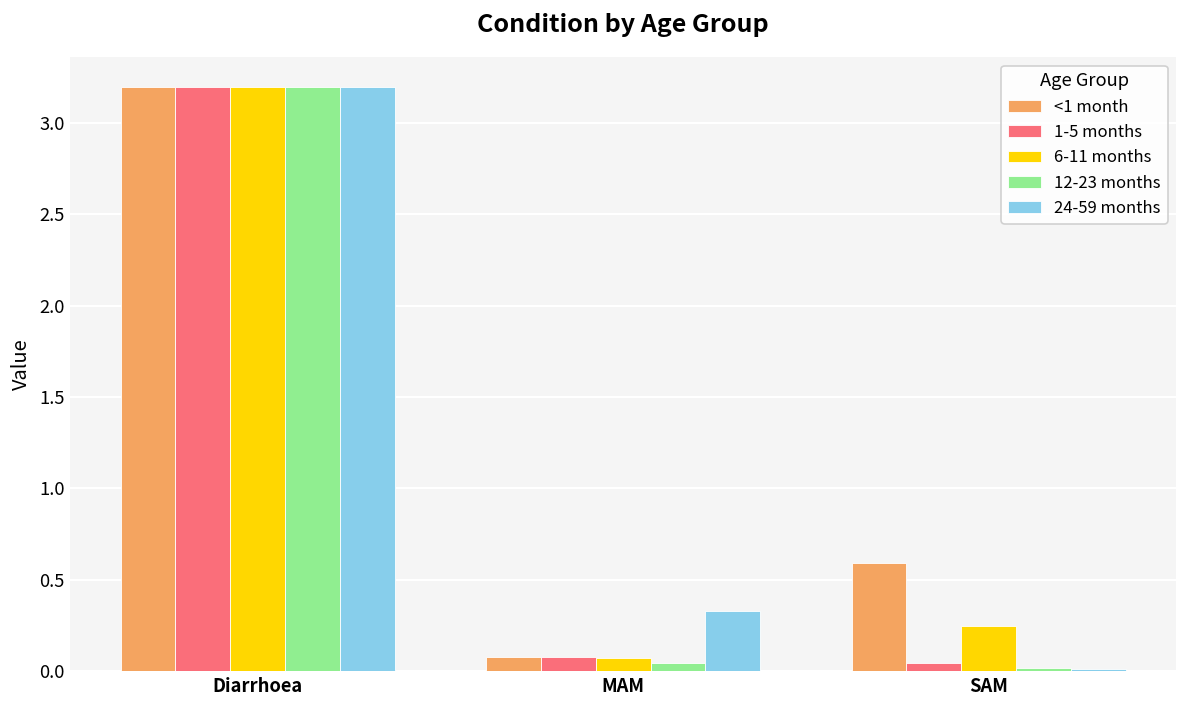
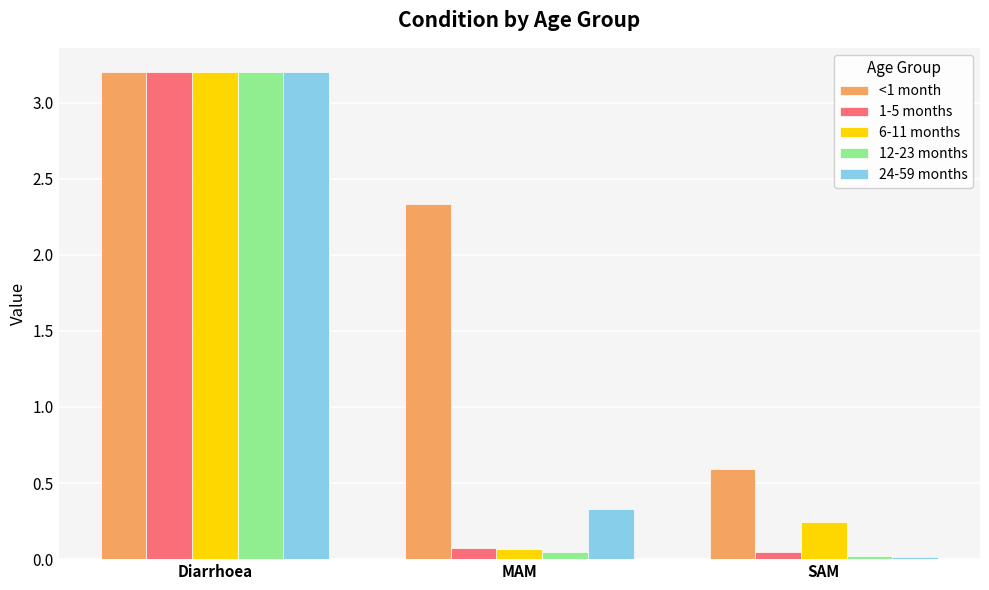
<1 month, MAM: 0.07 -> 2.33
